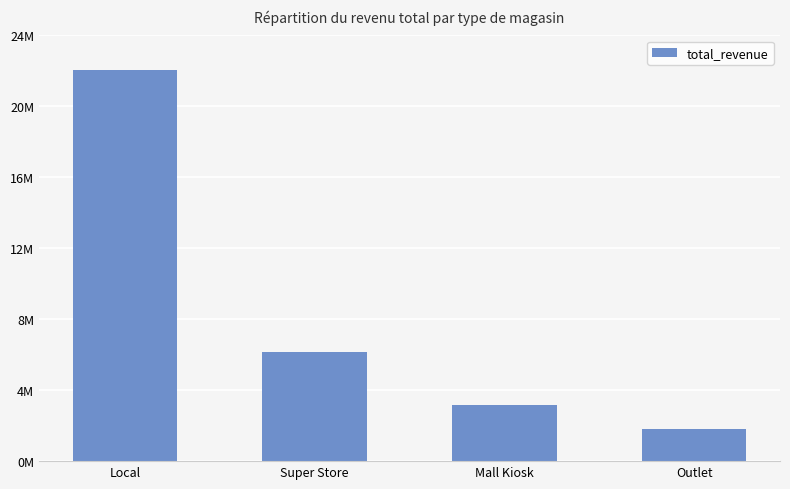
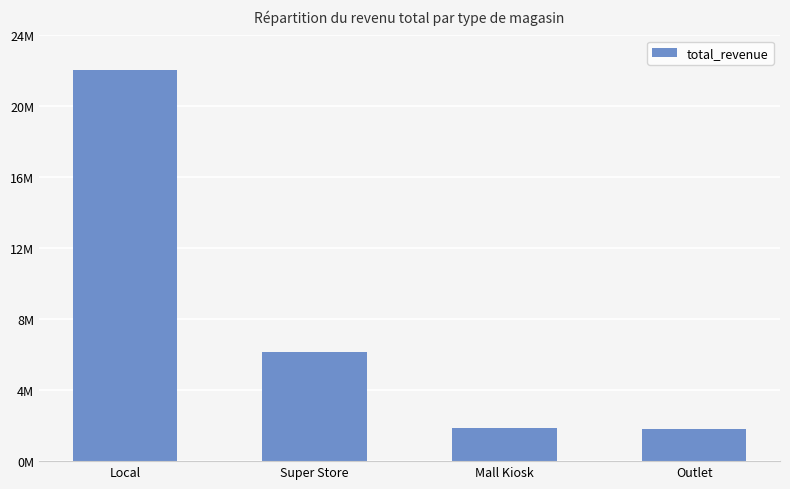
Mall Kiosk: 3100000 -> 1900000
